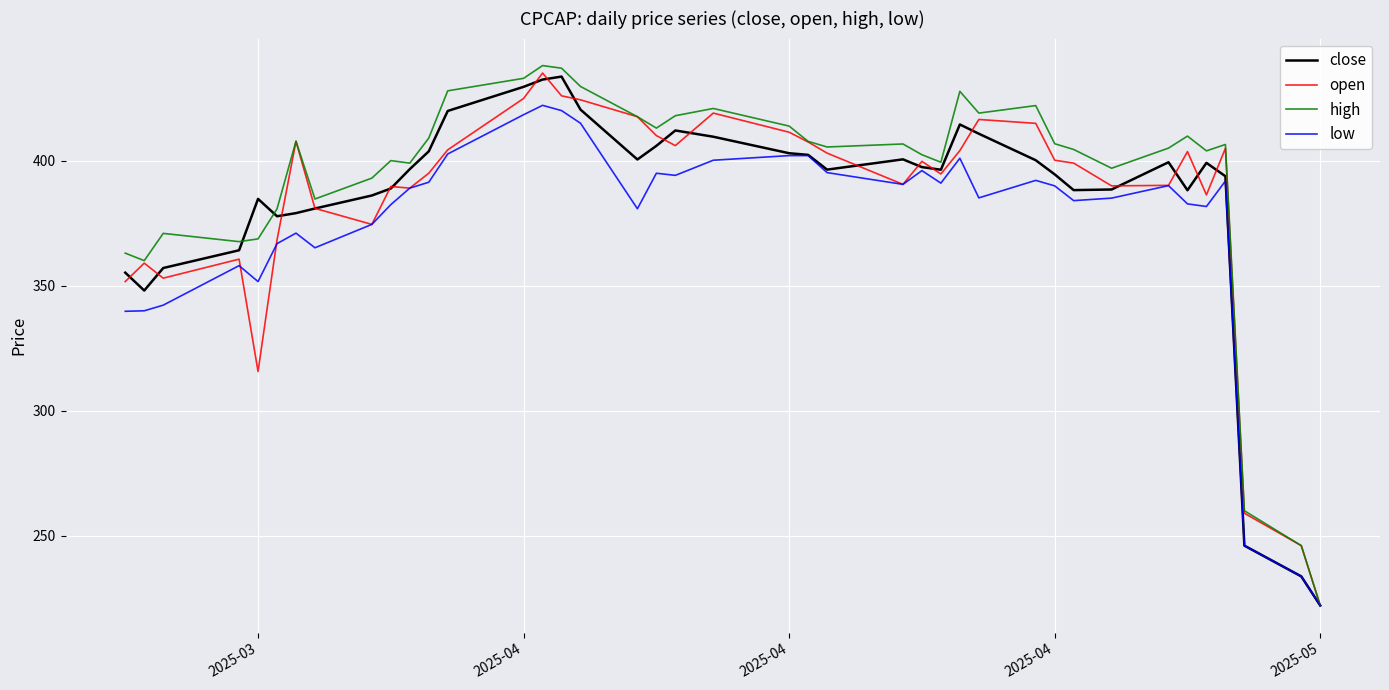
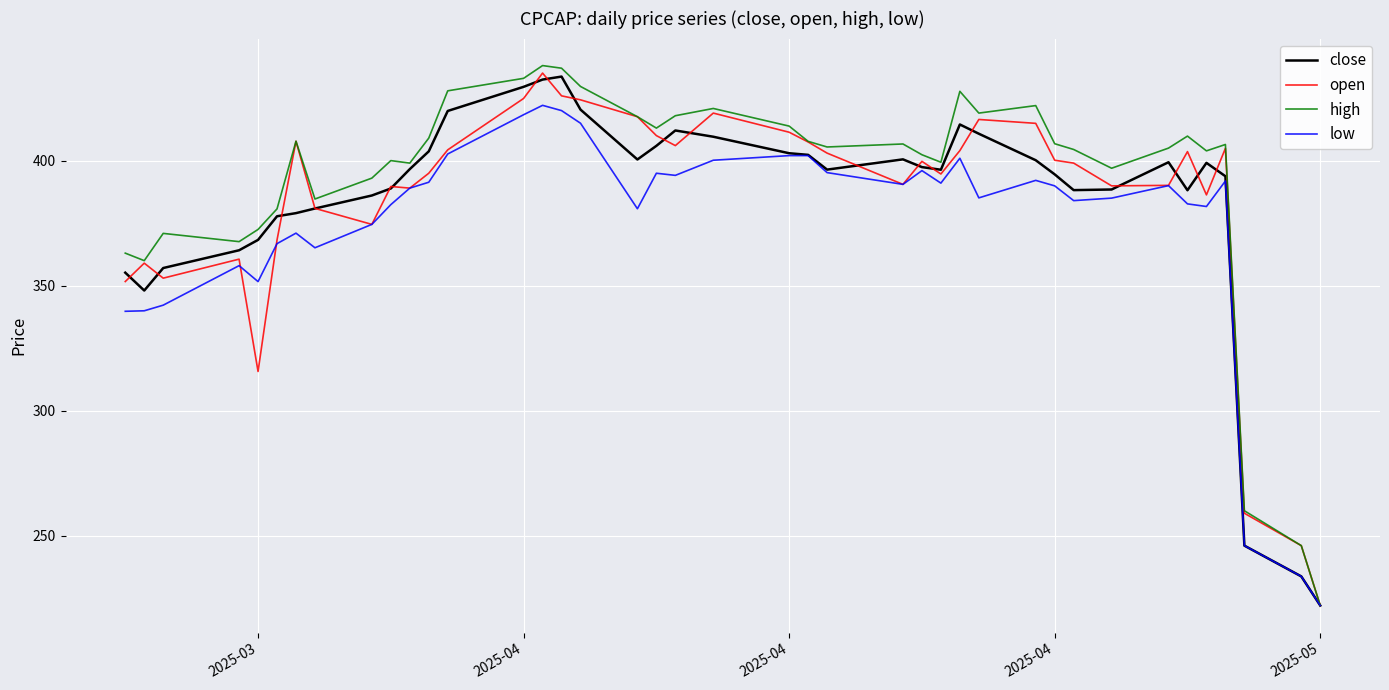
close, 2025-03: 385 -> 368
high, 2025-03: 369 -> 372
